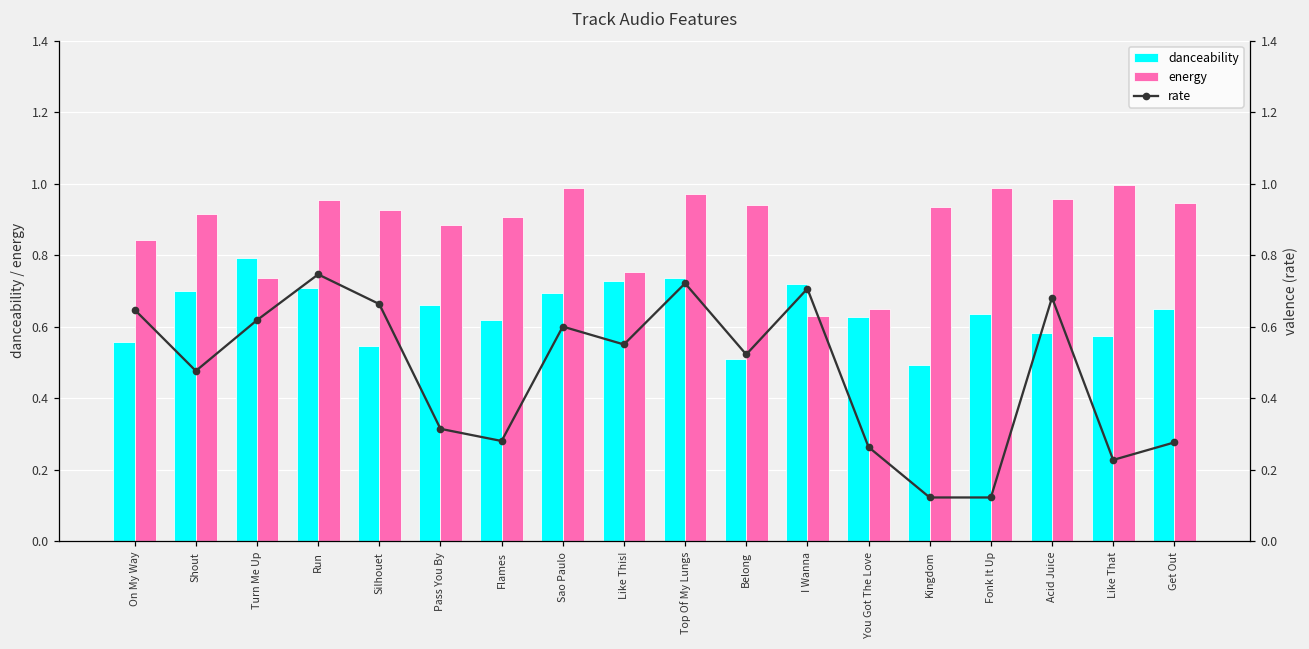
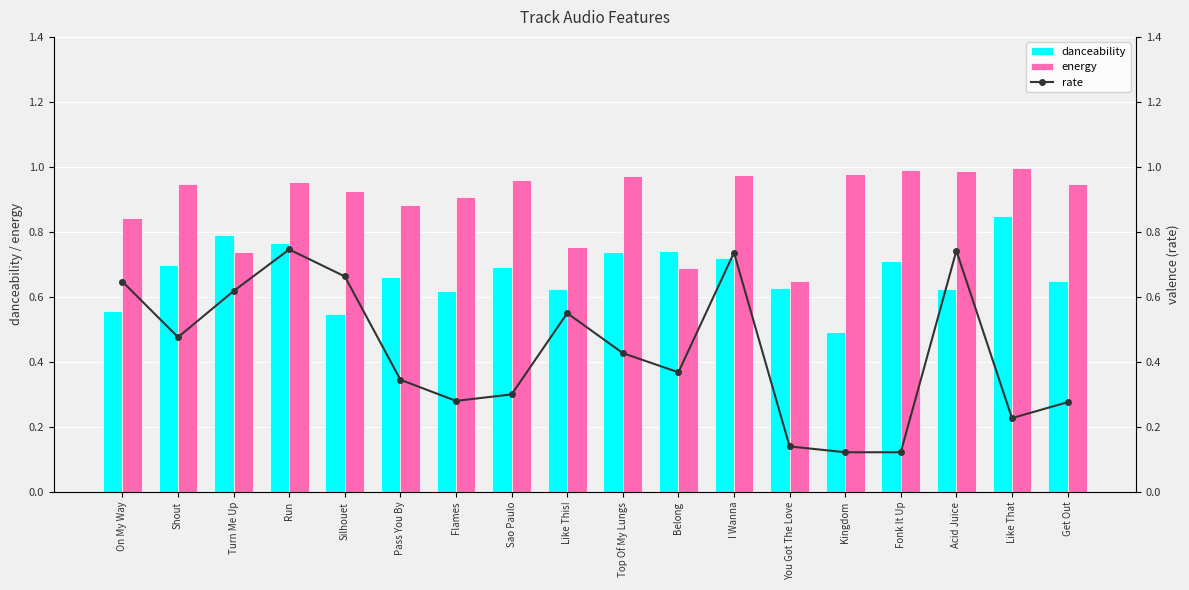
energy, Shout: 0.92 -> 0.95
danceability, Run: 0.71 -> 0.77
energy, Sao Paulo: 0.99 -> 0.96
danceability, Like This!: 0.73 -> 0.63
danceability, Belong: 0.51 -> 0.74
energy, Belong: 0.94 -> 0.69
energy, I Wanna: 0.63 -> 0.97
energy, Kingdom: 0.94 -> 0.98
danceability, Fonk It Up: 0.64 -> 0.71
danceability, Acid Juice: 0.58 -> 0.63
energy, Acid Juice: 0.96 -> 0.99
danceability, Like That: 0.57 -> 0.85
rate, Pass You By: 0.31 -> 0.35
rate, Sao Paulo: 0.6 -> 0.3
rate, Top Of My Lungs: 0.72 -> 0.43
rate, Belong: 0.52 -> 0.37
rate, I Wanna: 0.71 -> 0.74
rate, You Got The Love: 0.26 -> 0.14
rate, Acid Juice: 0.68 -> 0.74
